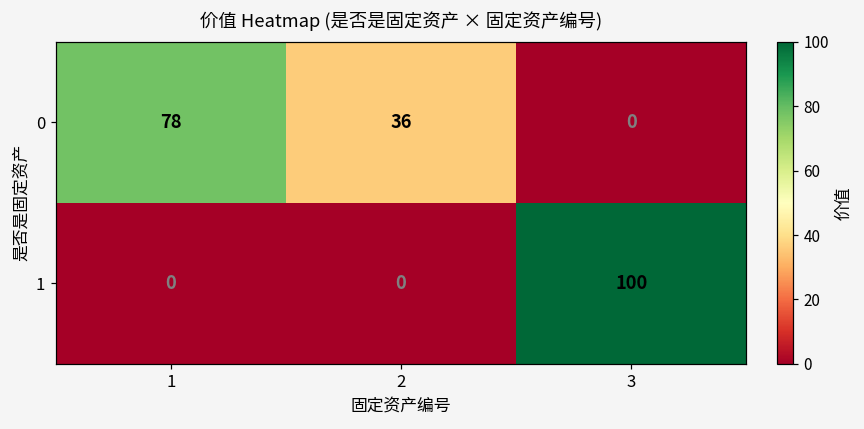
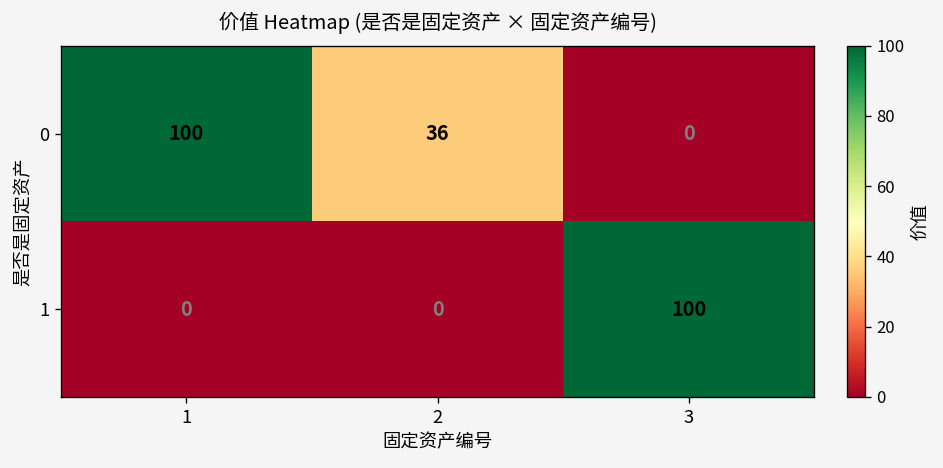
0, 1: 78 -> 100
